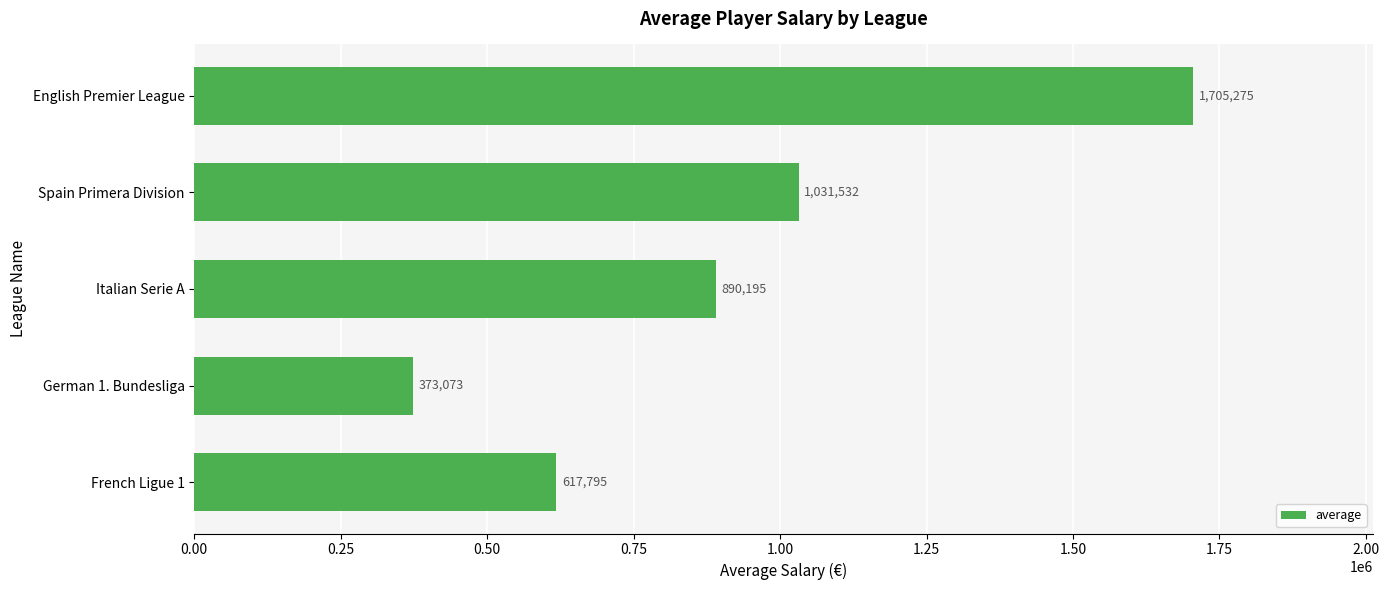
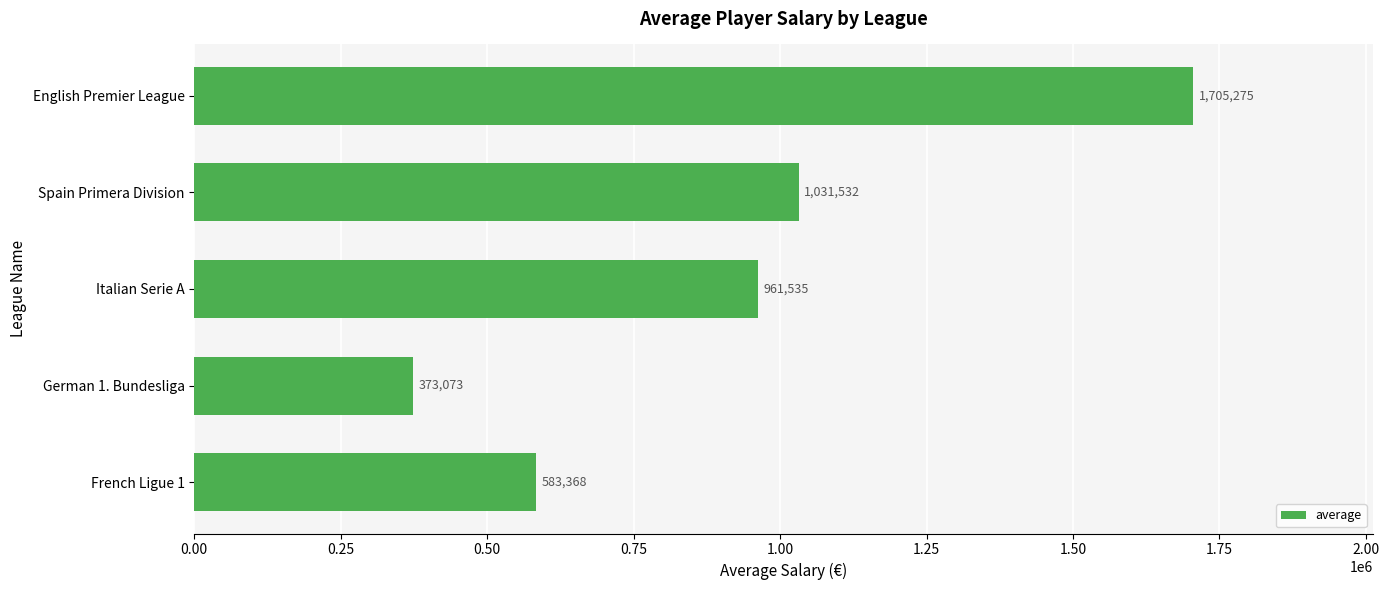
Italian Serie A: 890,195 -> 961,535
French Ligue 1: 617,795 -> 583,368
